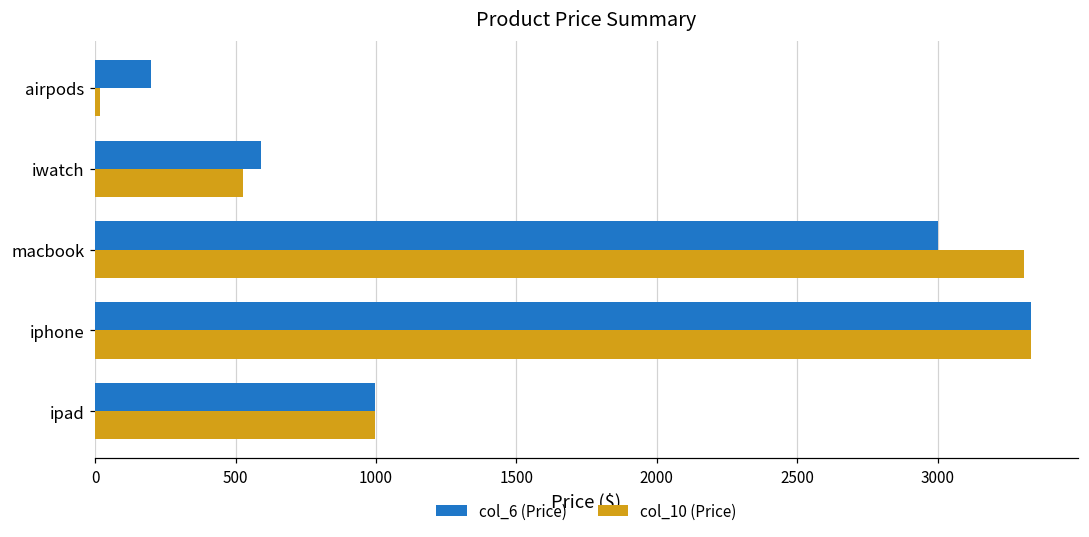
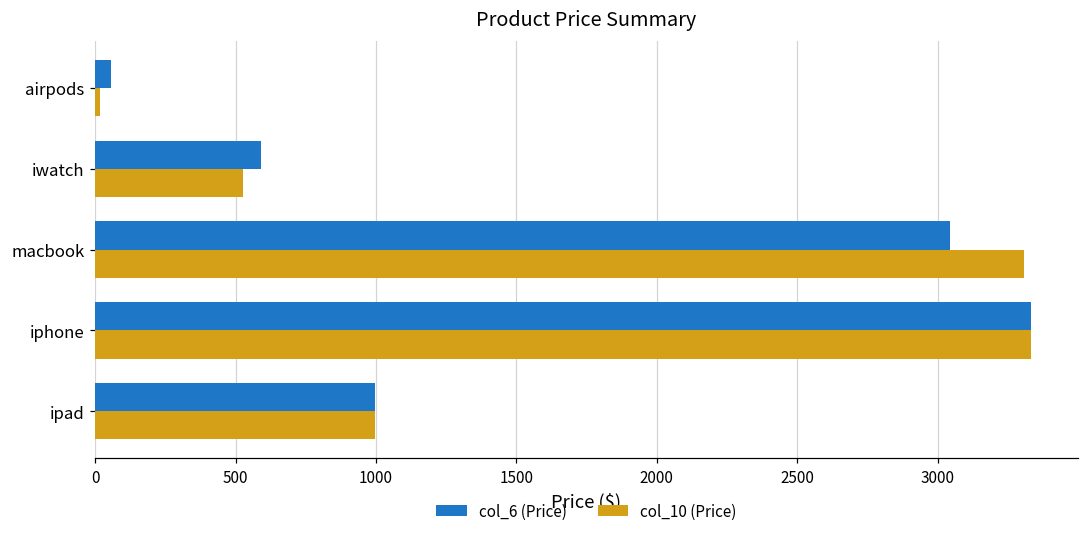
col_6 (Price), airpods: 200 -> 60
col_6 (Price), macbook: 3000 -> 3040
